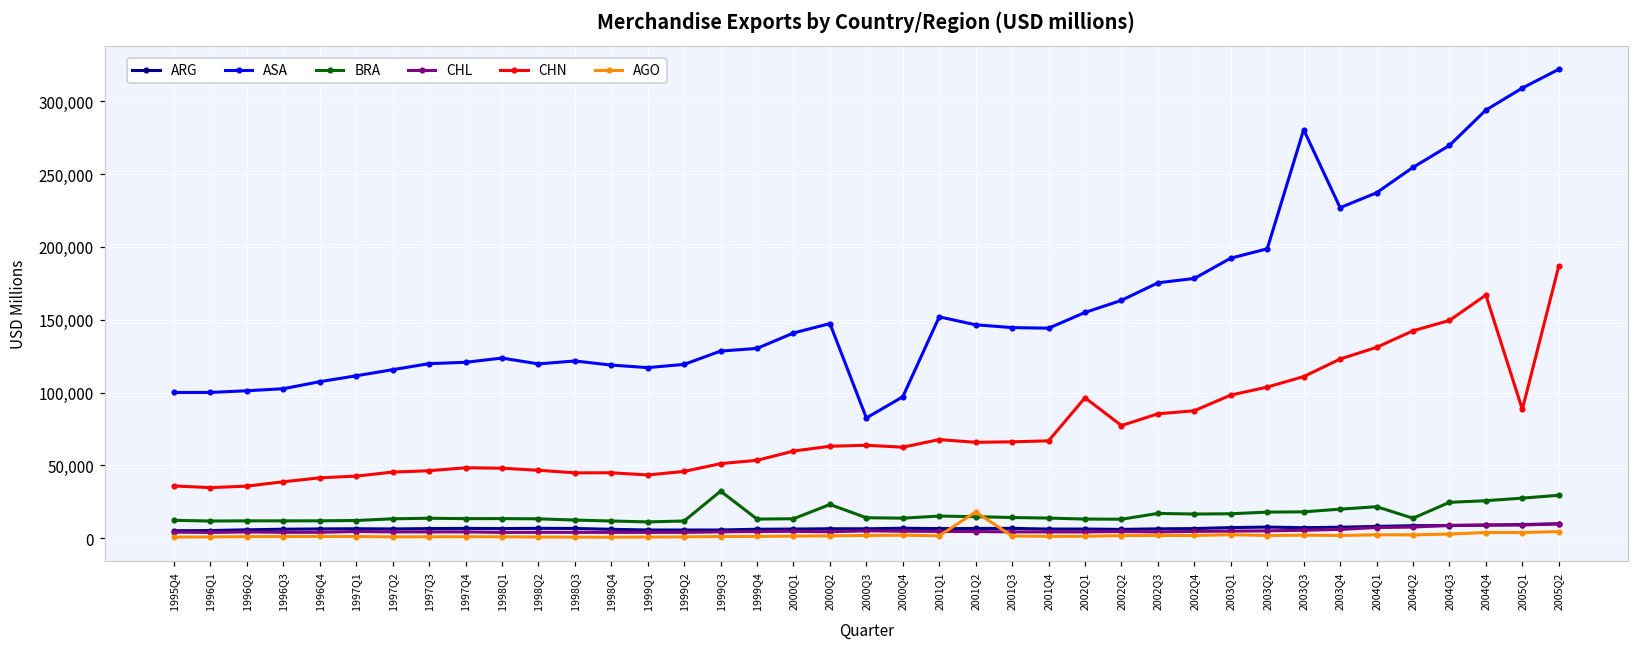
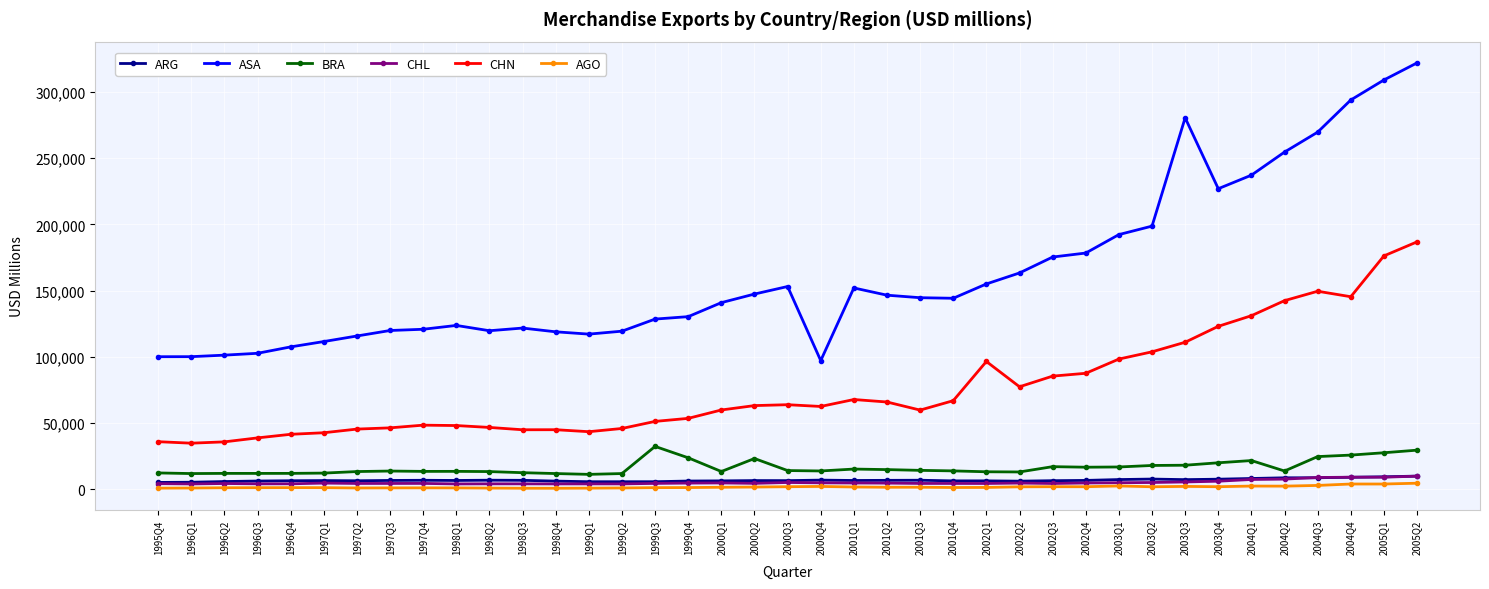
BRA, 1999Q4: 13,000 -> 24,000
ASA, 2000Q3: 83,000 -> 153,000
AGO, 2001Q2: 18,000 -> 2,000
CHN, 2001Q3: 66,000 -> 60,000
CHN, 2004Q4: 167,000 -> 145,000
CHN, 2005Q1: 88,000 -> 176,000
